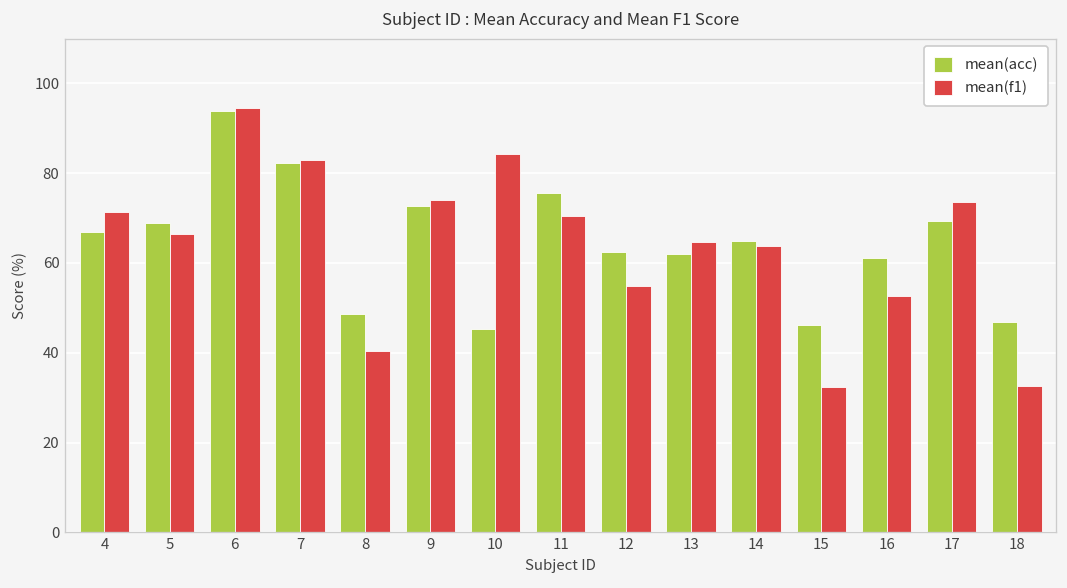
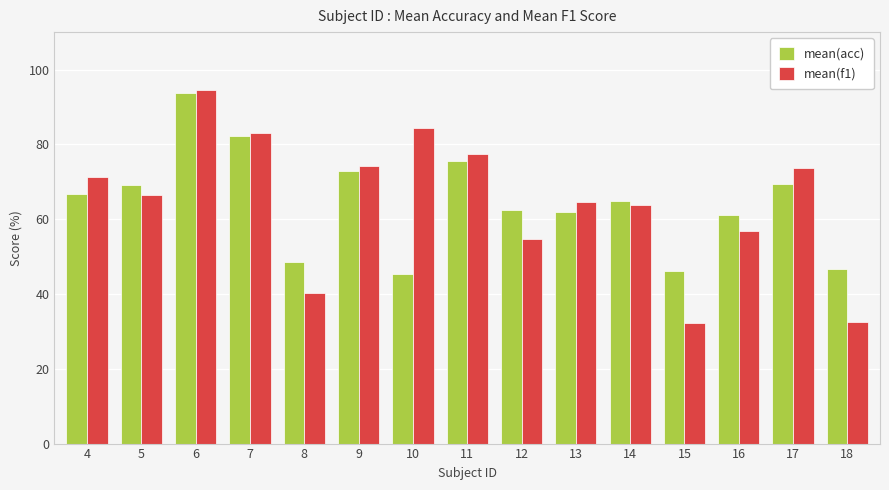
mean(f1), 11: 71 -> 78
mean(f1), 16: 53 -> 57
